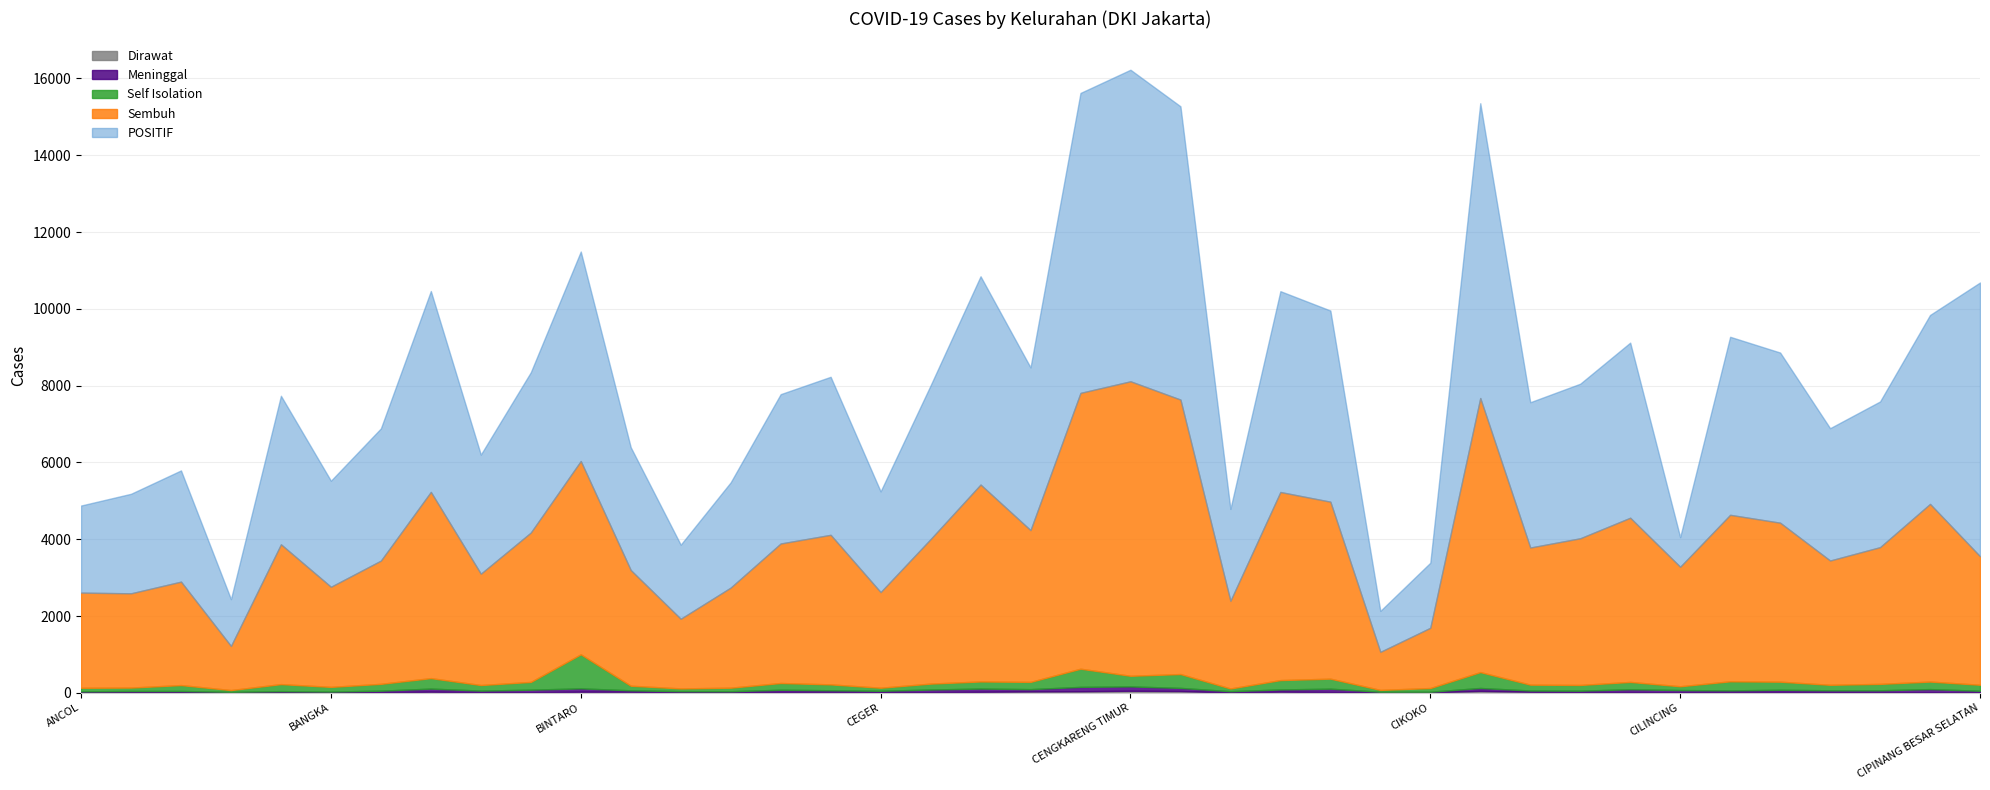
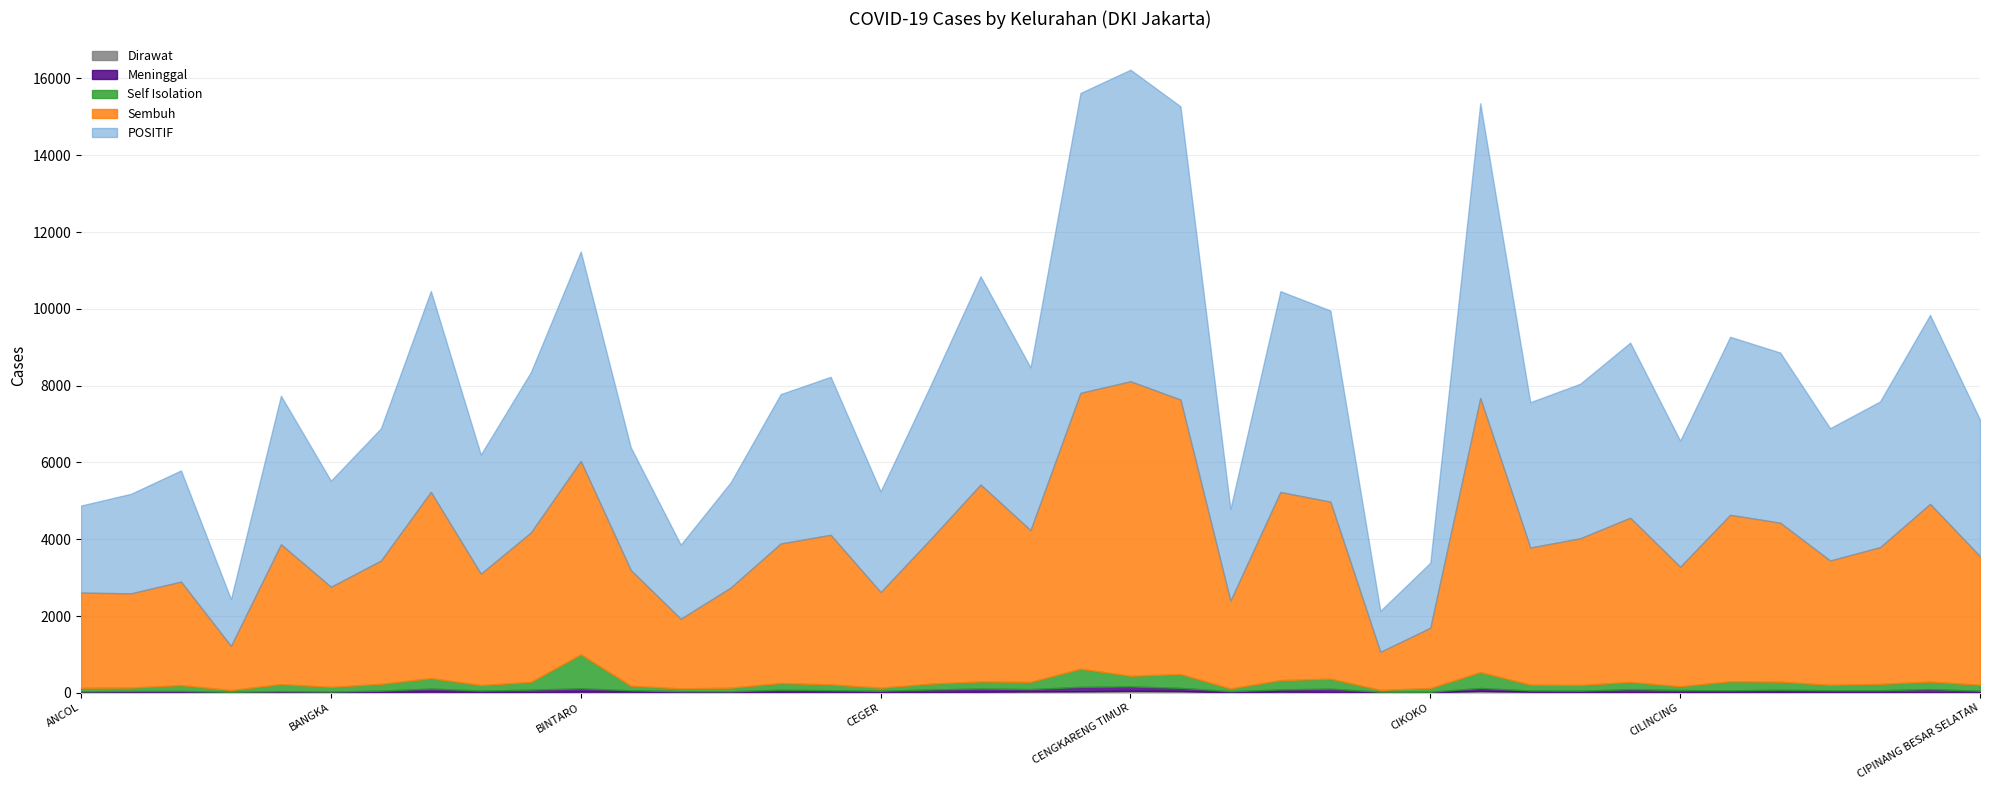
POSITIF, CILINCING: 800 -> 3300
POSITIF, CIPINANG BESAR SELATAN: 7100 -> 3600
